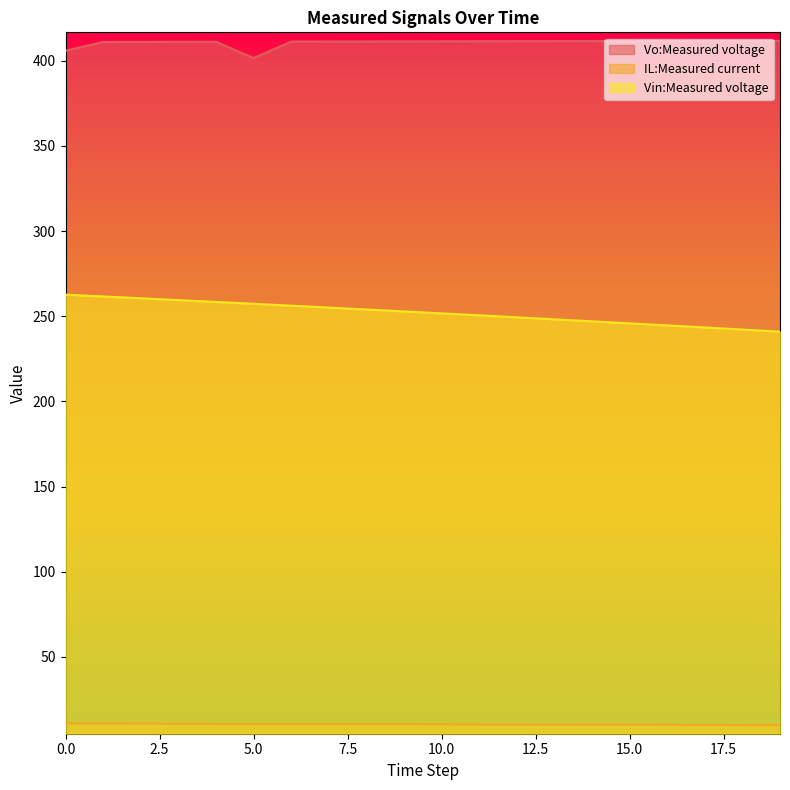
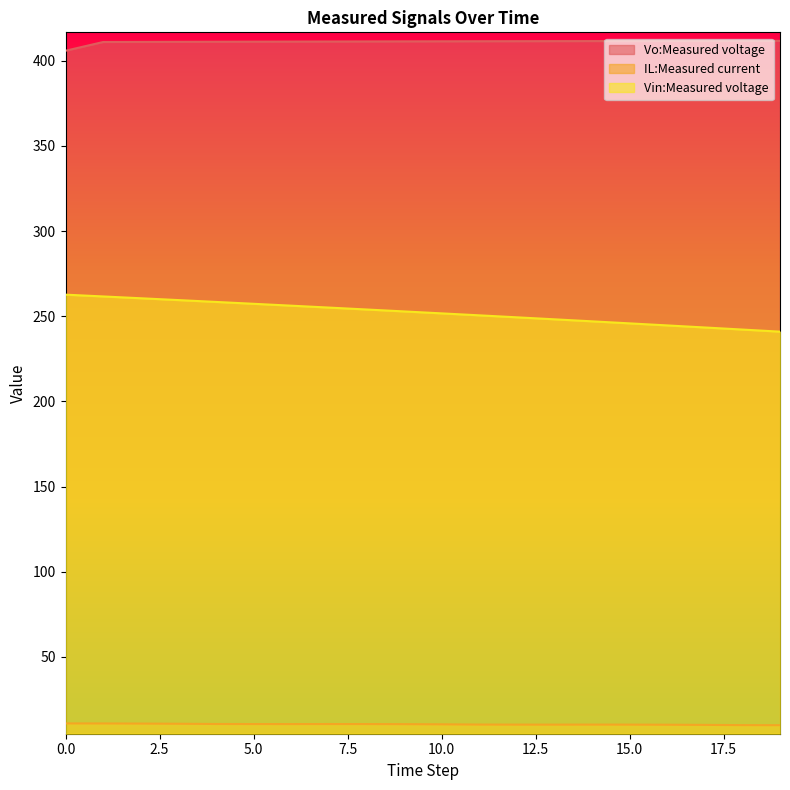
Vo:Measured voltage, 5.0: 402 -> 411
